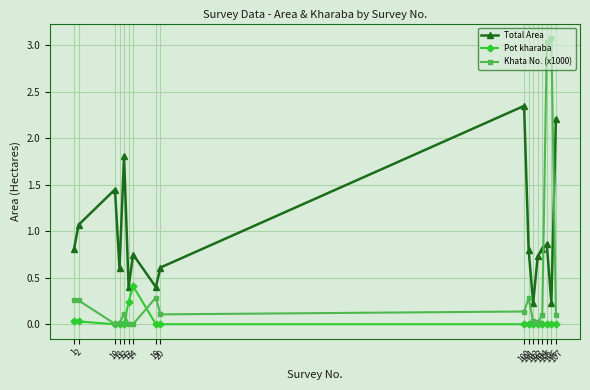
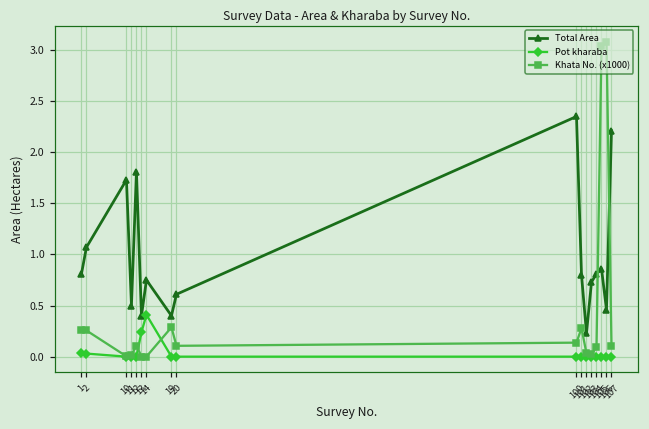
Total Area, 10: 1.5 -> 1.7
Total Area, 11: 0.6 -> 0.5
Total Area, 106: 0.2 -> 0.5
